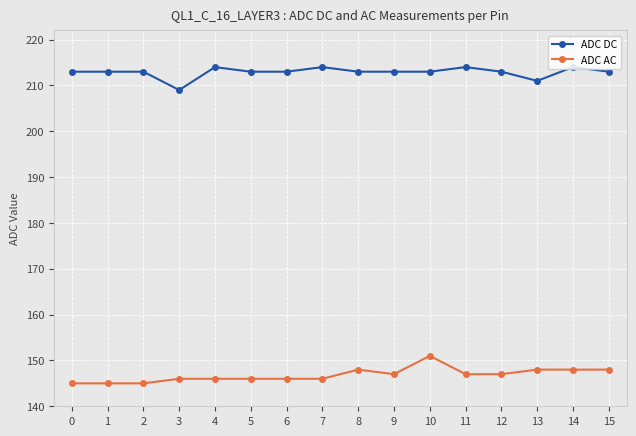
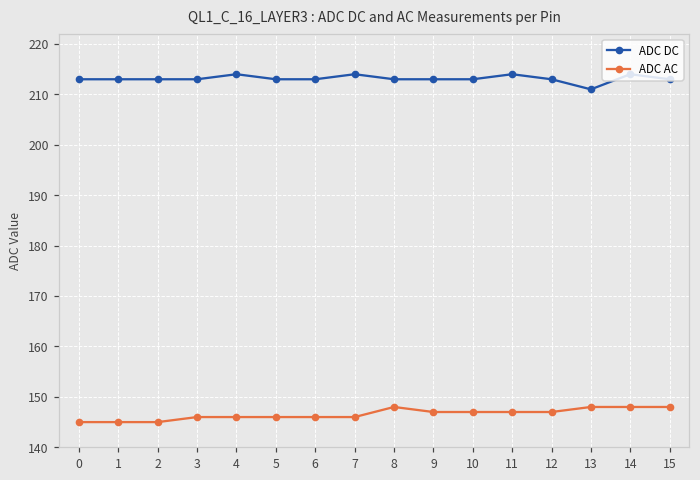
ADC DC, 3: 209 -> 213
ADC AC, 10: 151 -> 147
